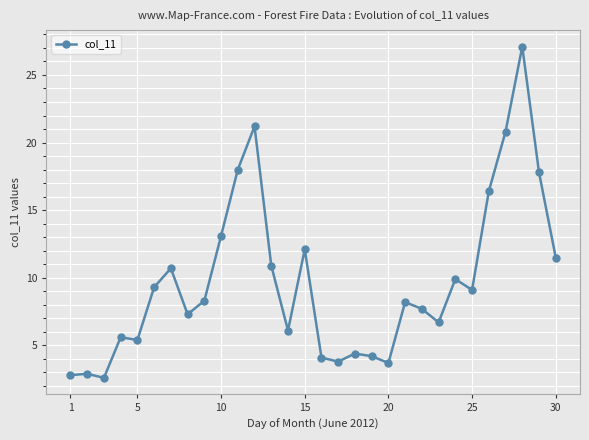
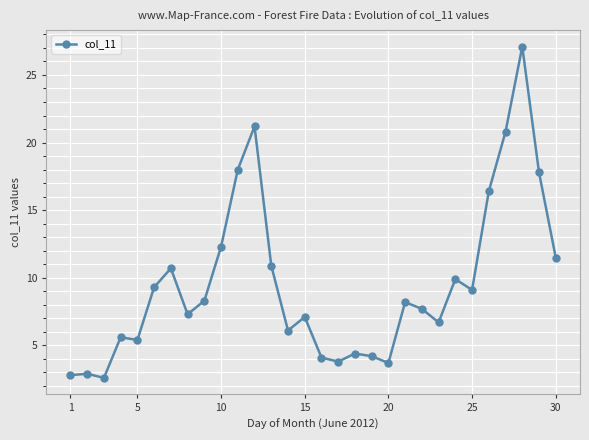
10: 13.1 -> 12.3
15: 12.1 -> 7.1
